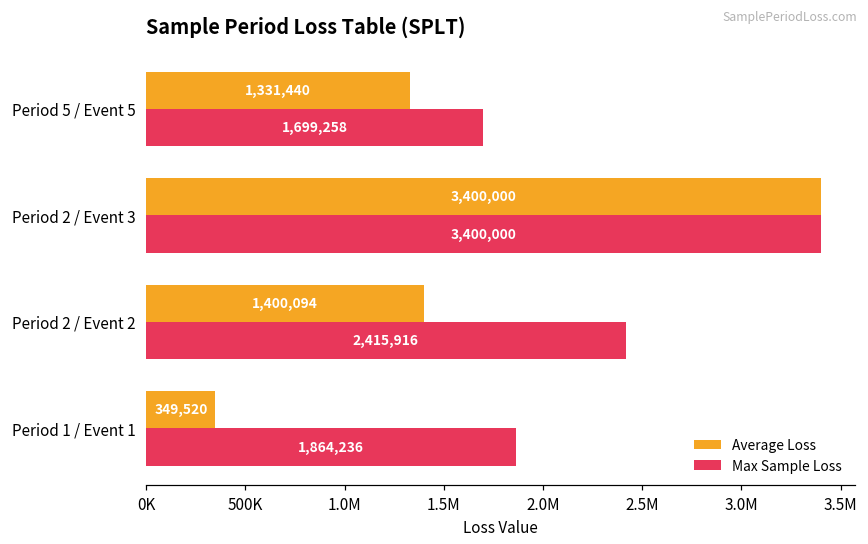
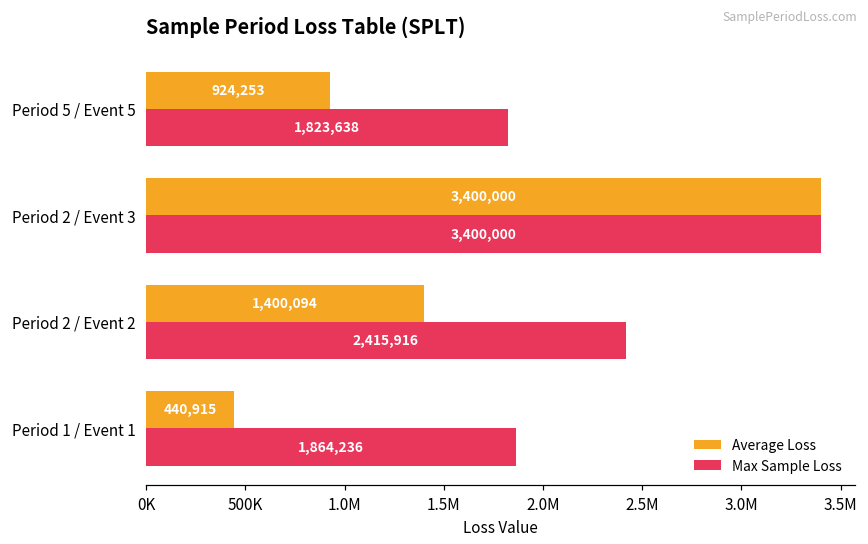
Average Loss, Period 5 / Event 5: 1,331,440 -> 924,253
Max Sample Loss, Period 5 / Event 5: 1,699,258 -> 1,823,638
Average Loss, Period 1 / Event 1: 349,520 -> 440,915
